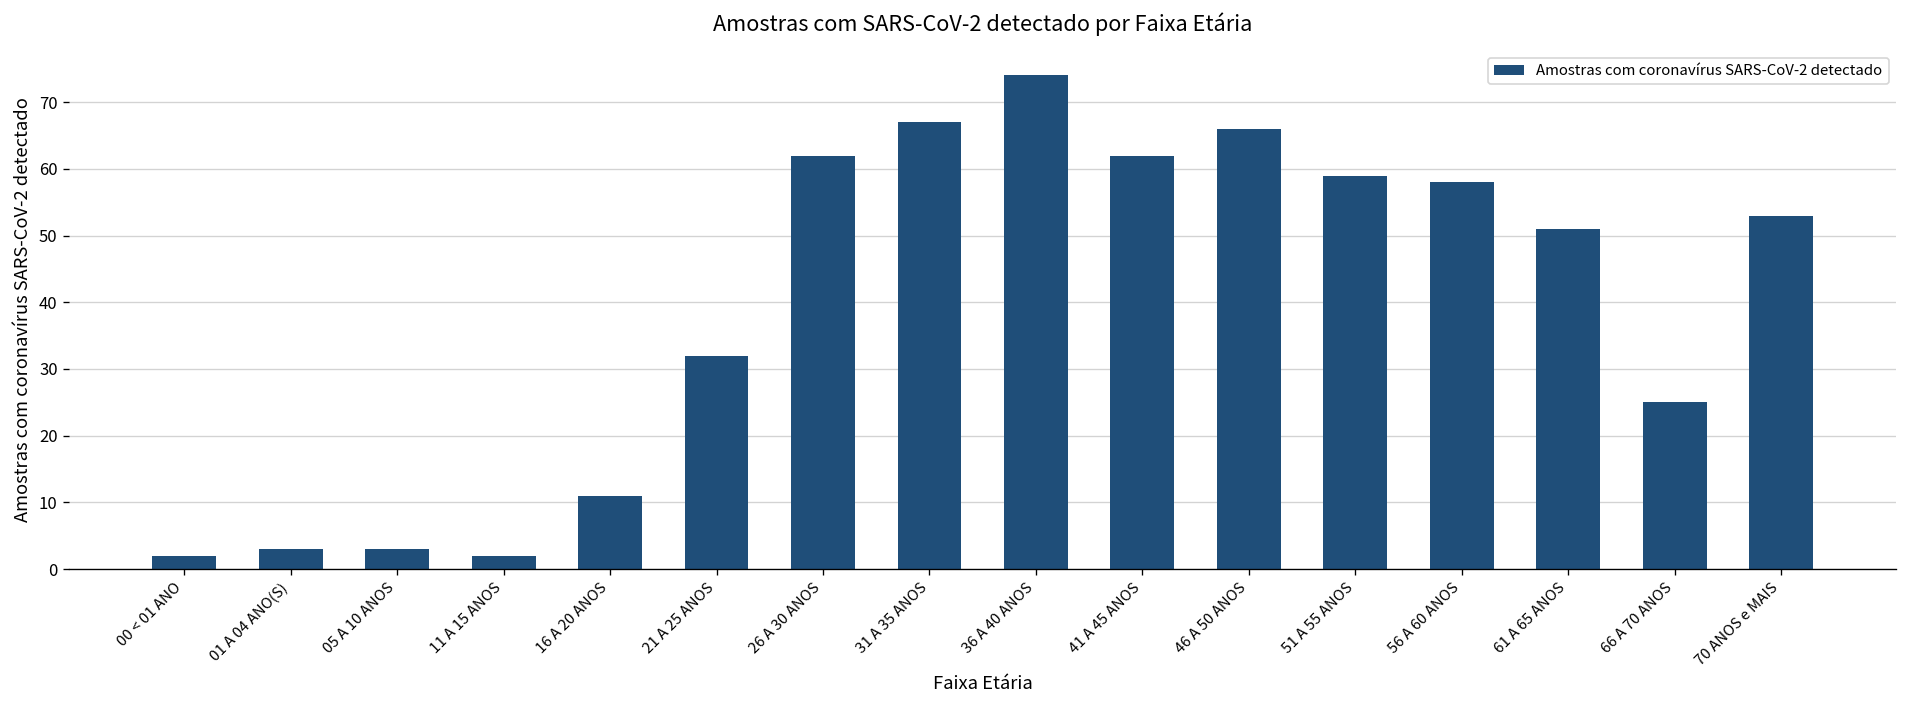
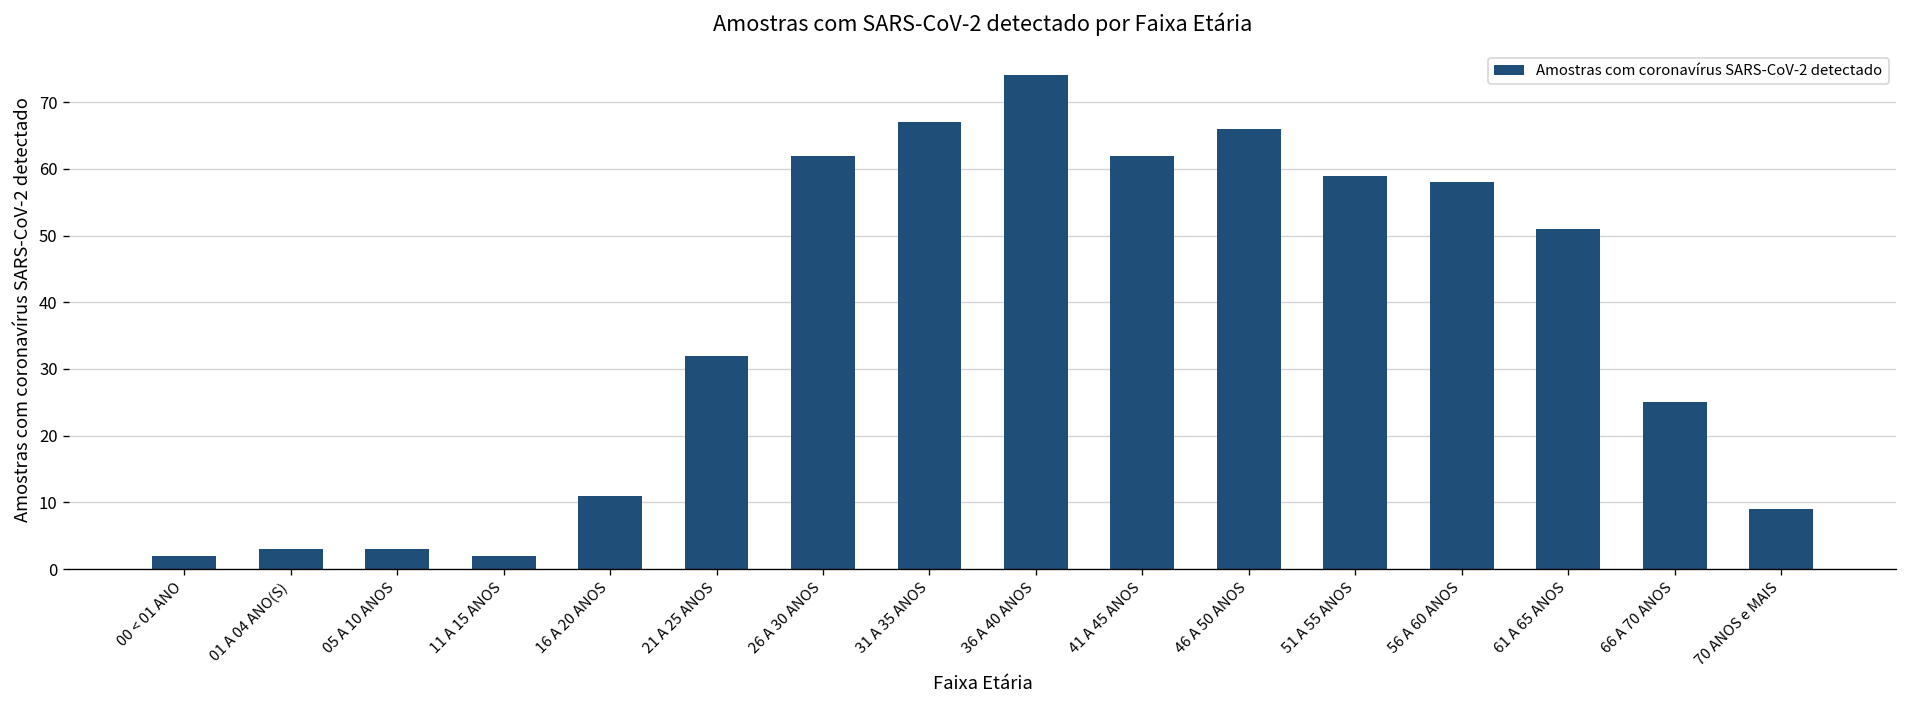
70 ANOS e MAIS: 53 -> 9
